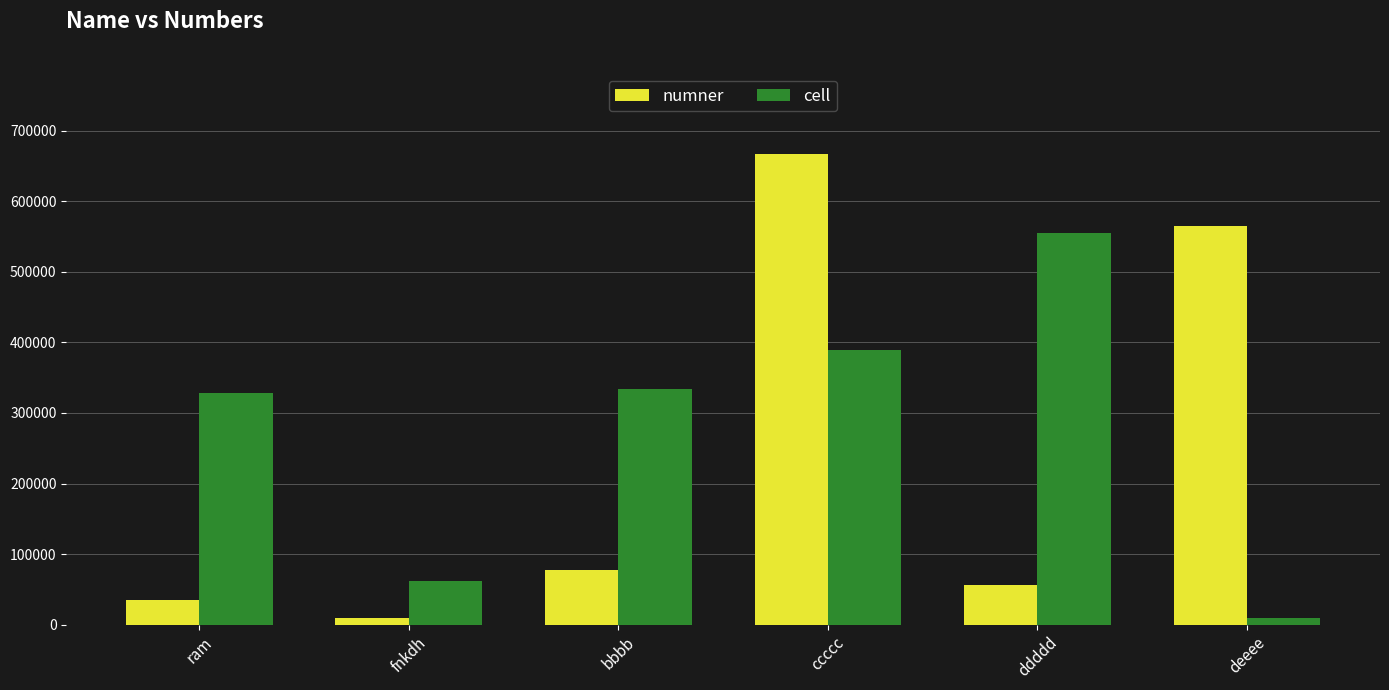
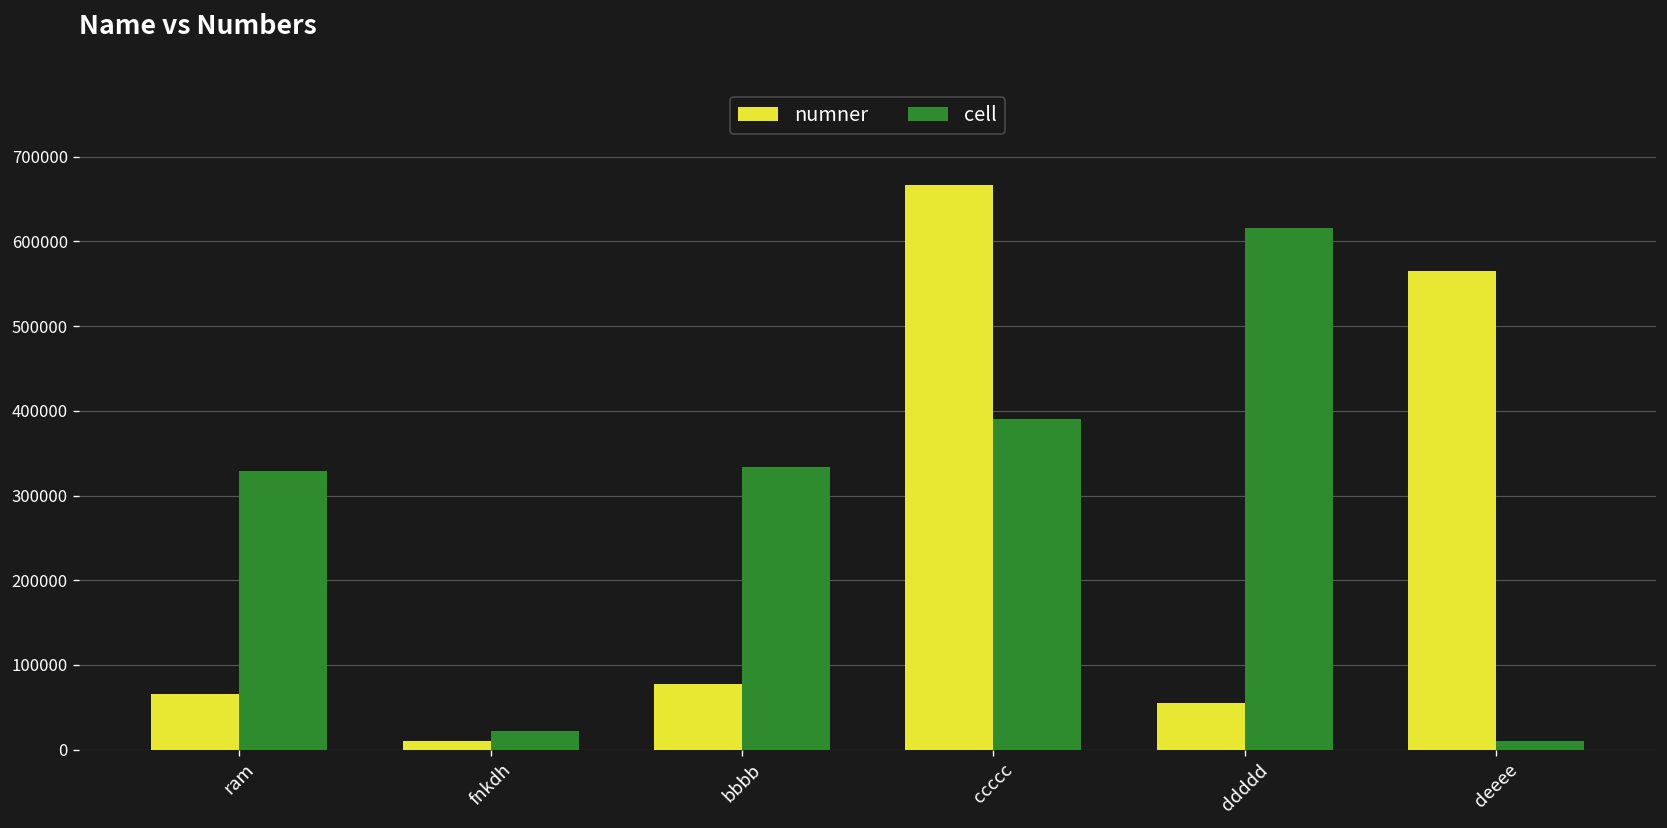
numner, ram: 30000 -> 70000
cell, fnkdh: 60000 -> 20000
cell, ddddd: 560000 -> 620000
